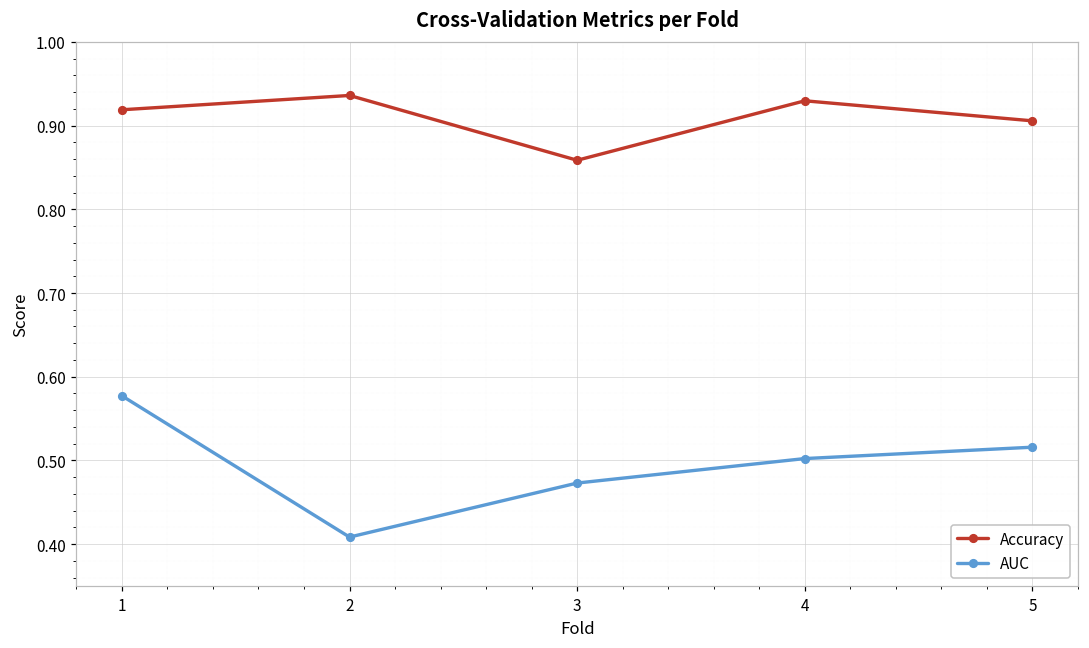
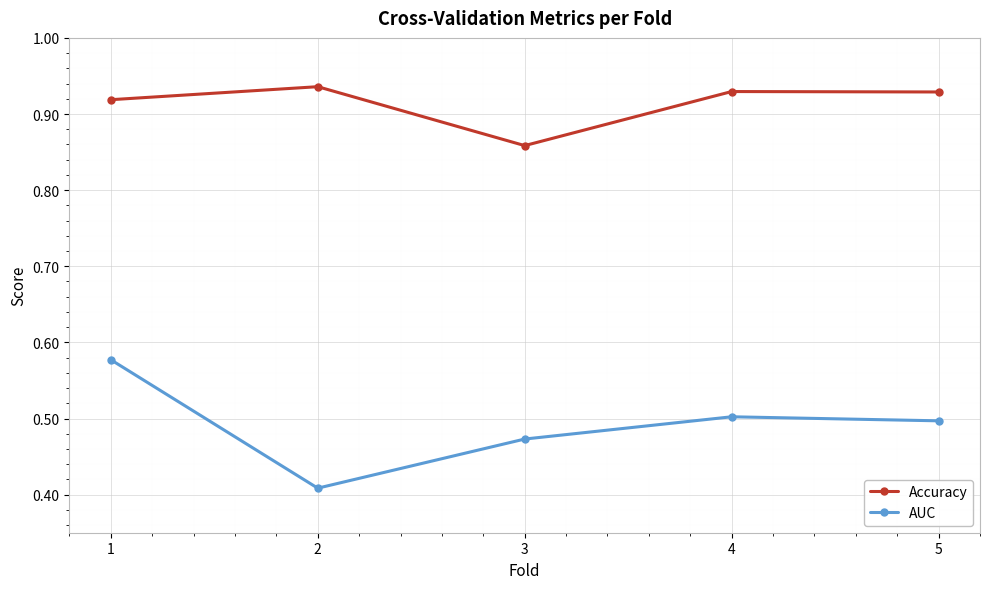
Accuracy, 5: 0.91 -> 0.93
AUC, 5: 0.52 -> 0.50
